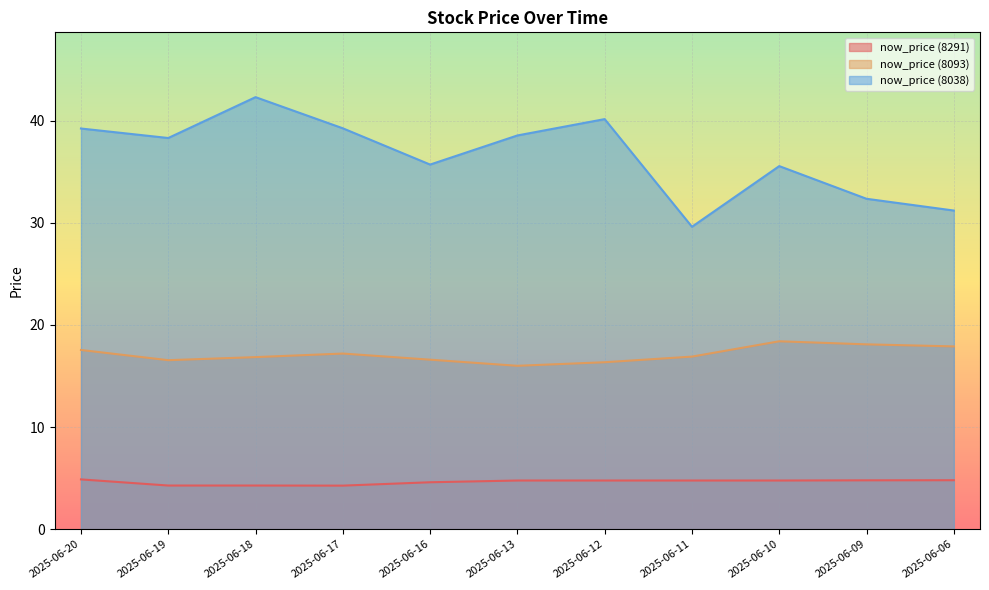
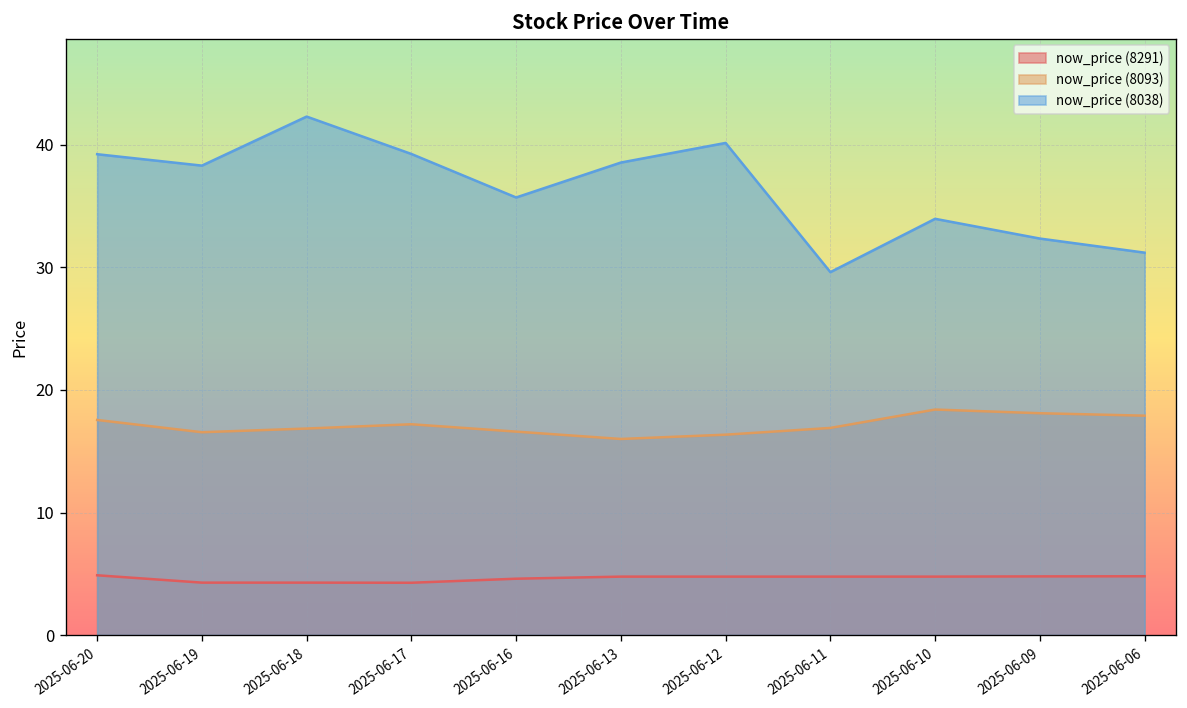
now_price (8038), 2025-06-10: 35.6 -> 34.0
